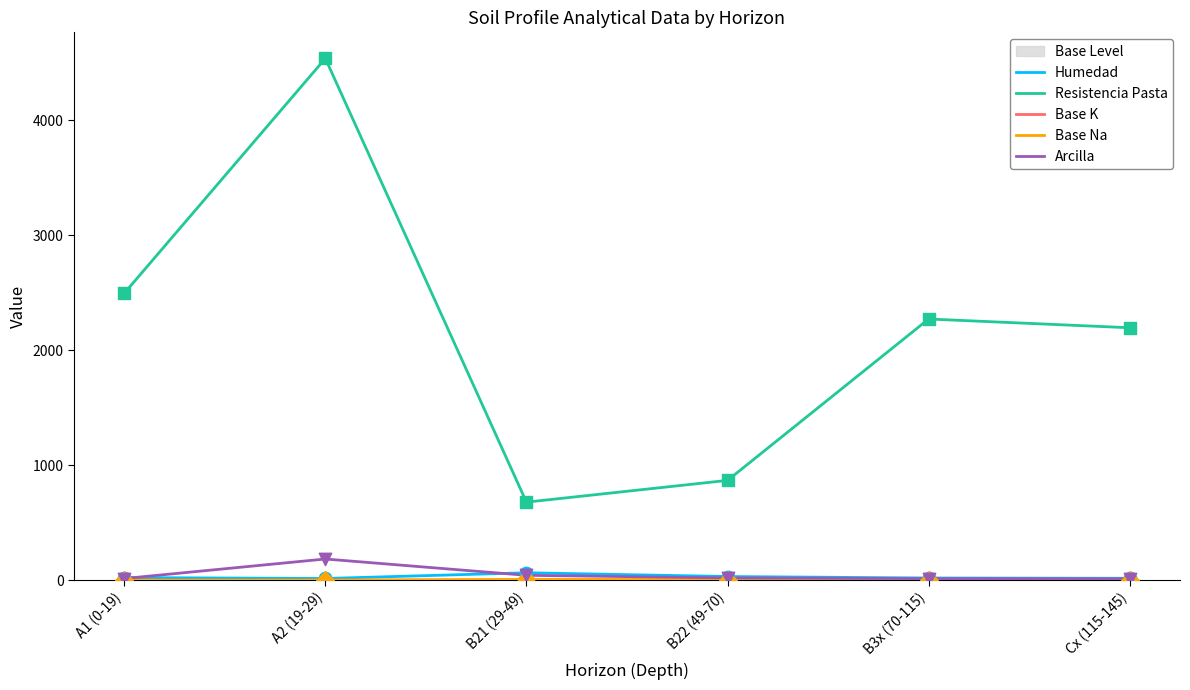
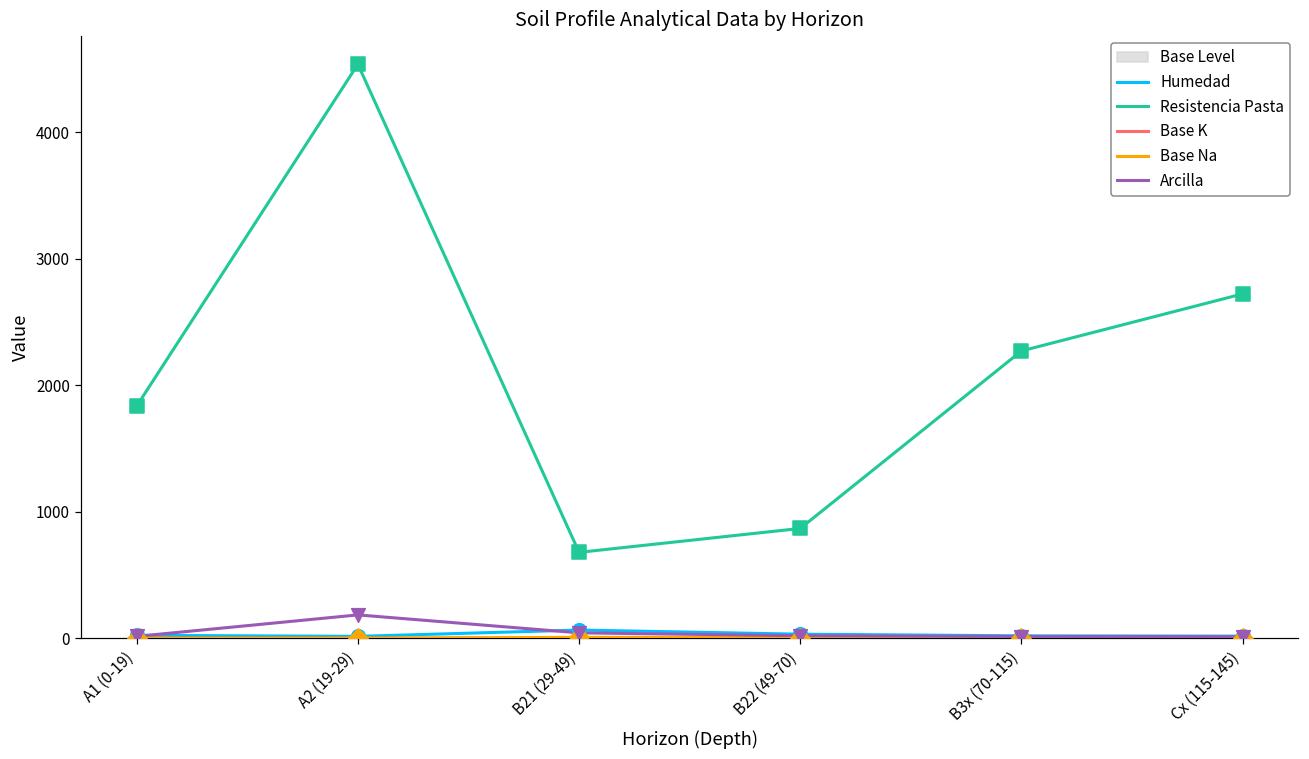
Resistencia Pasta, A1 (0-19): 2500 -> 1840
Resistencia Pasta, Cx (115-145): 2200 -> 2720
